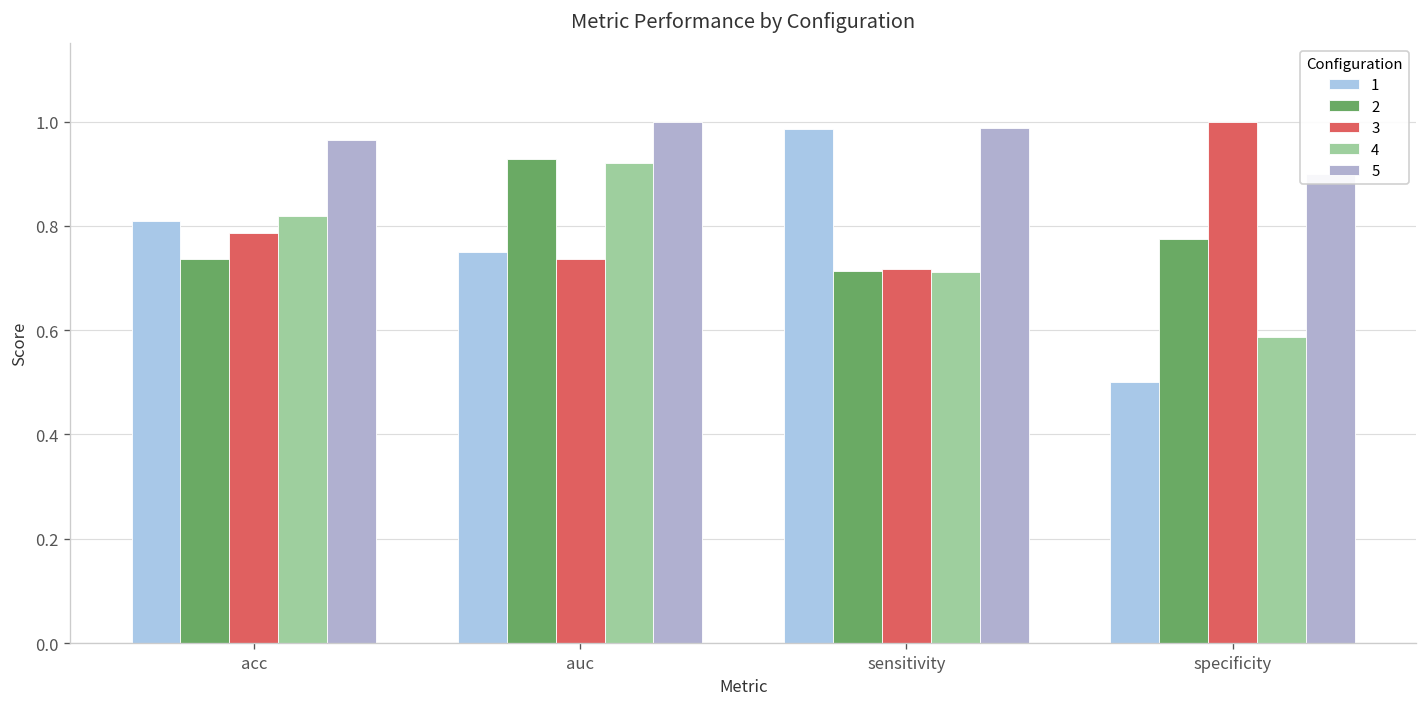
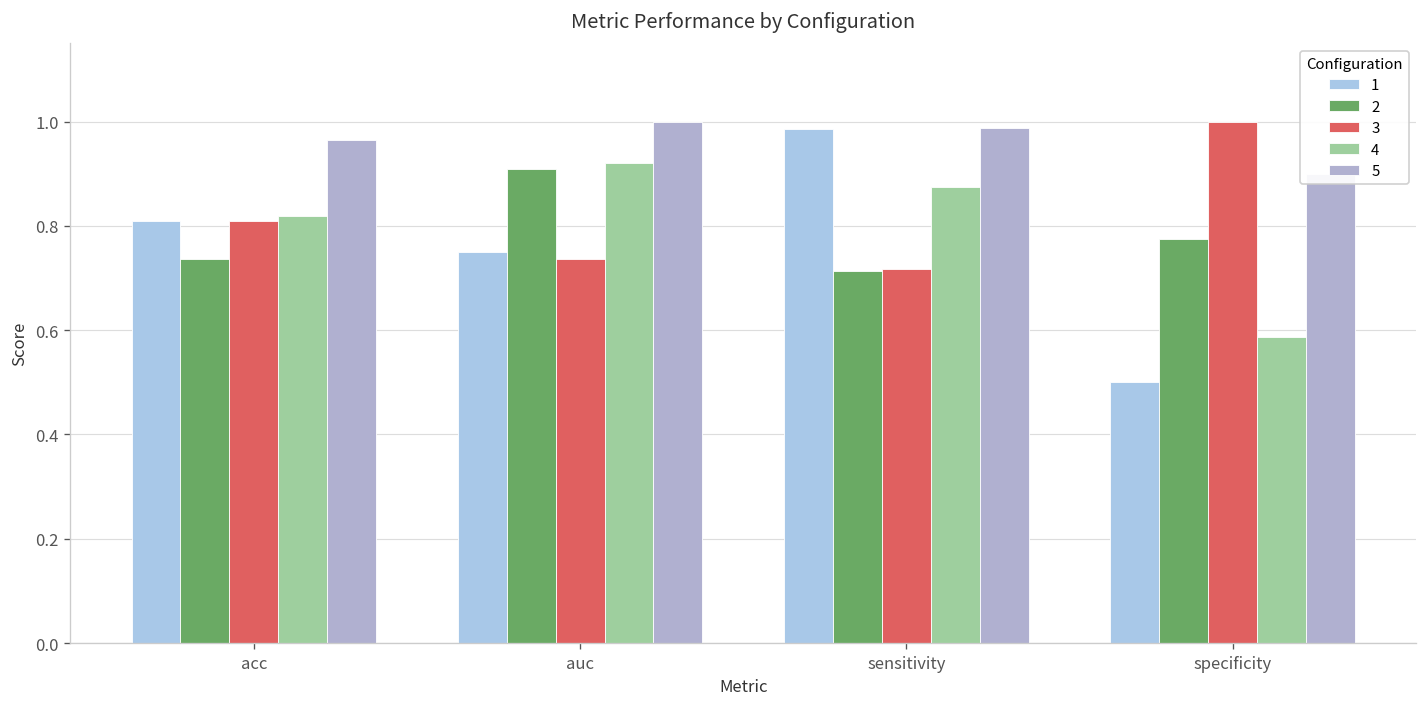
3, acc: 0.79 -> 0.81
2, auc: 0.93 -> 0.91
4, sensitivity: 0.71 -> 0.88
